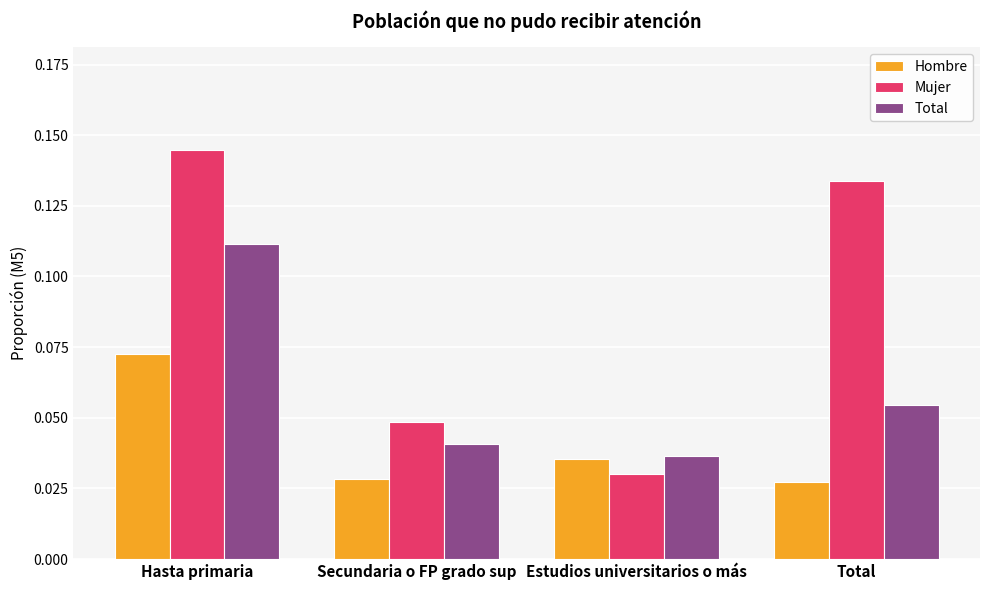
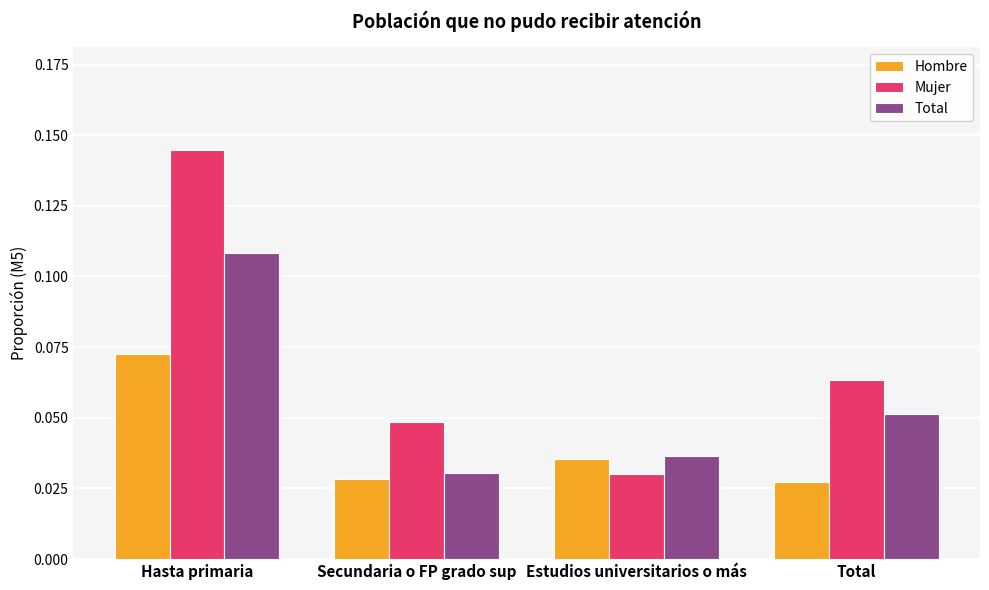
Total, Hasta primaria: 0.111 -> 0.108
Total, Secundaria o FP grado sup: 0.041 -> 0.030
Mujer, Total: 0.134 -> 0.063
Total, Total: 0.054 -> 0.051
